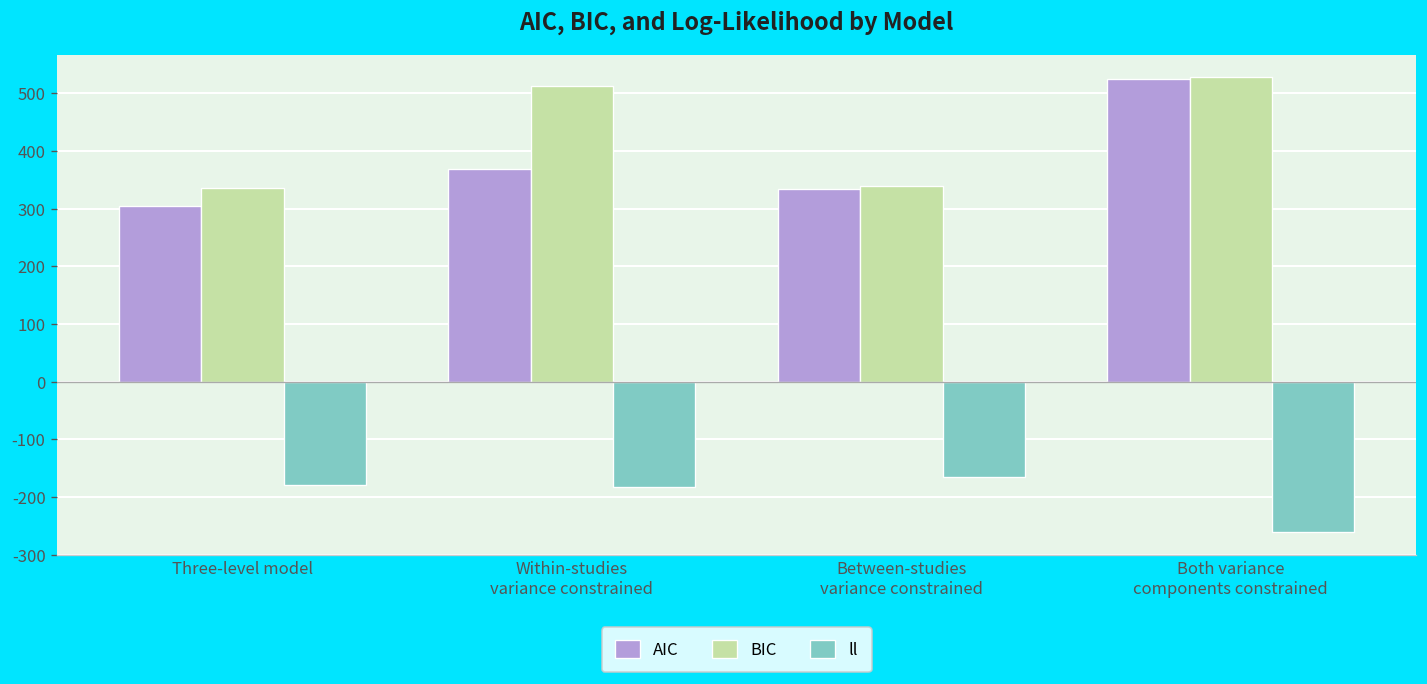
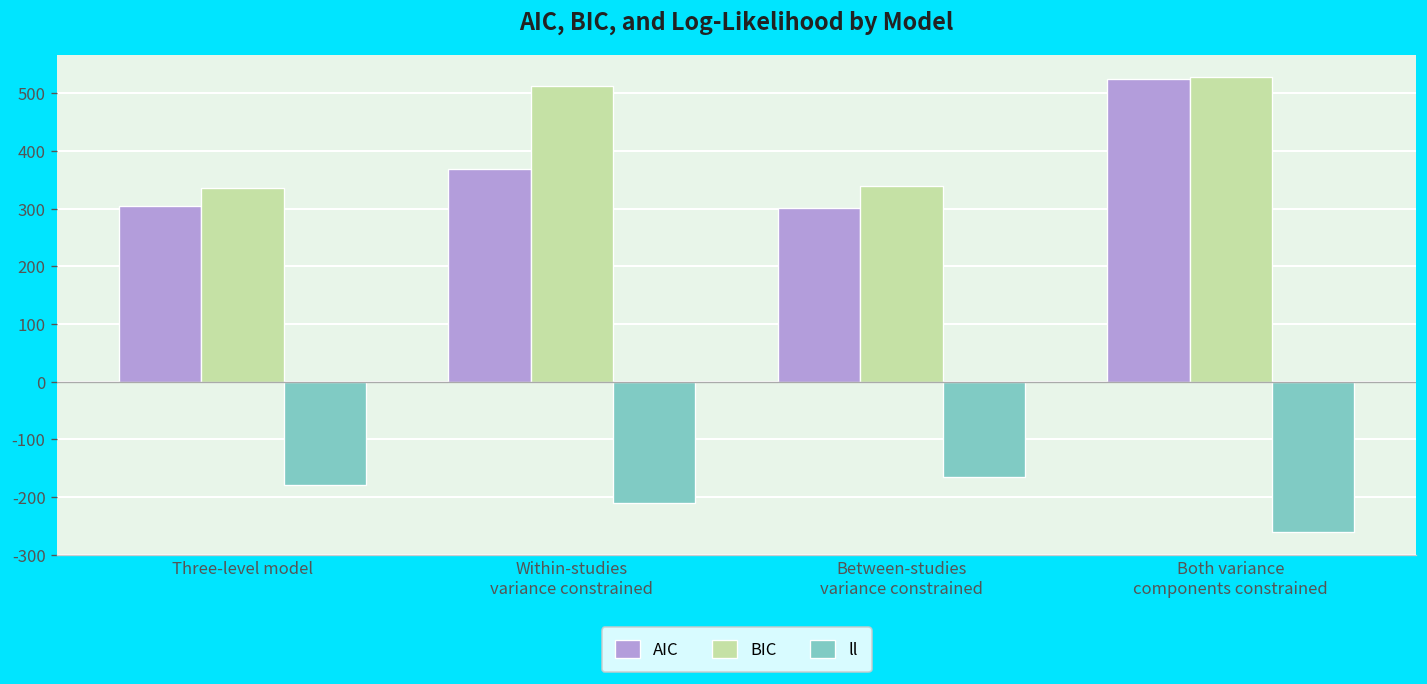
ll, Within-studies variance constrained: -180 -> -210
AIC, Between-studies variance constrained: 330 -> 300
